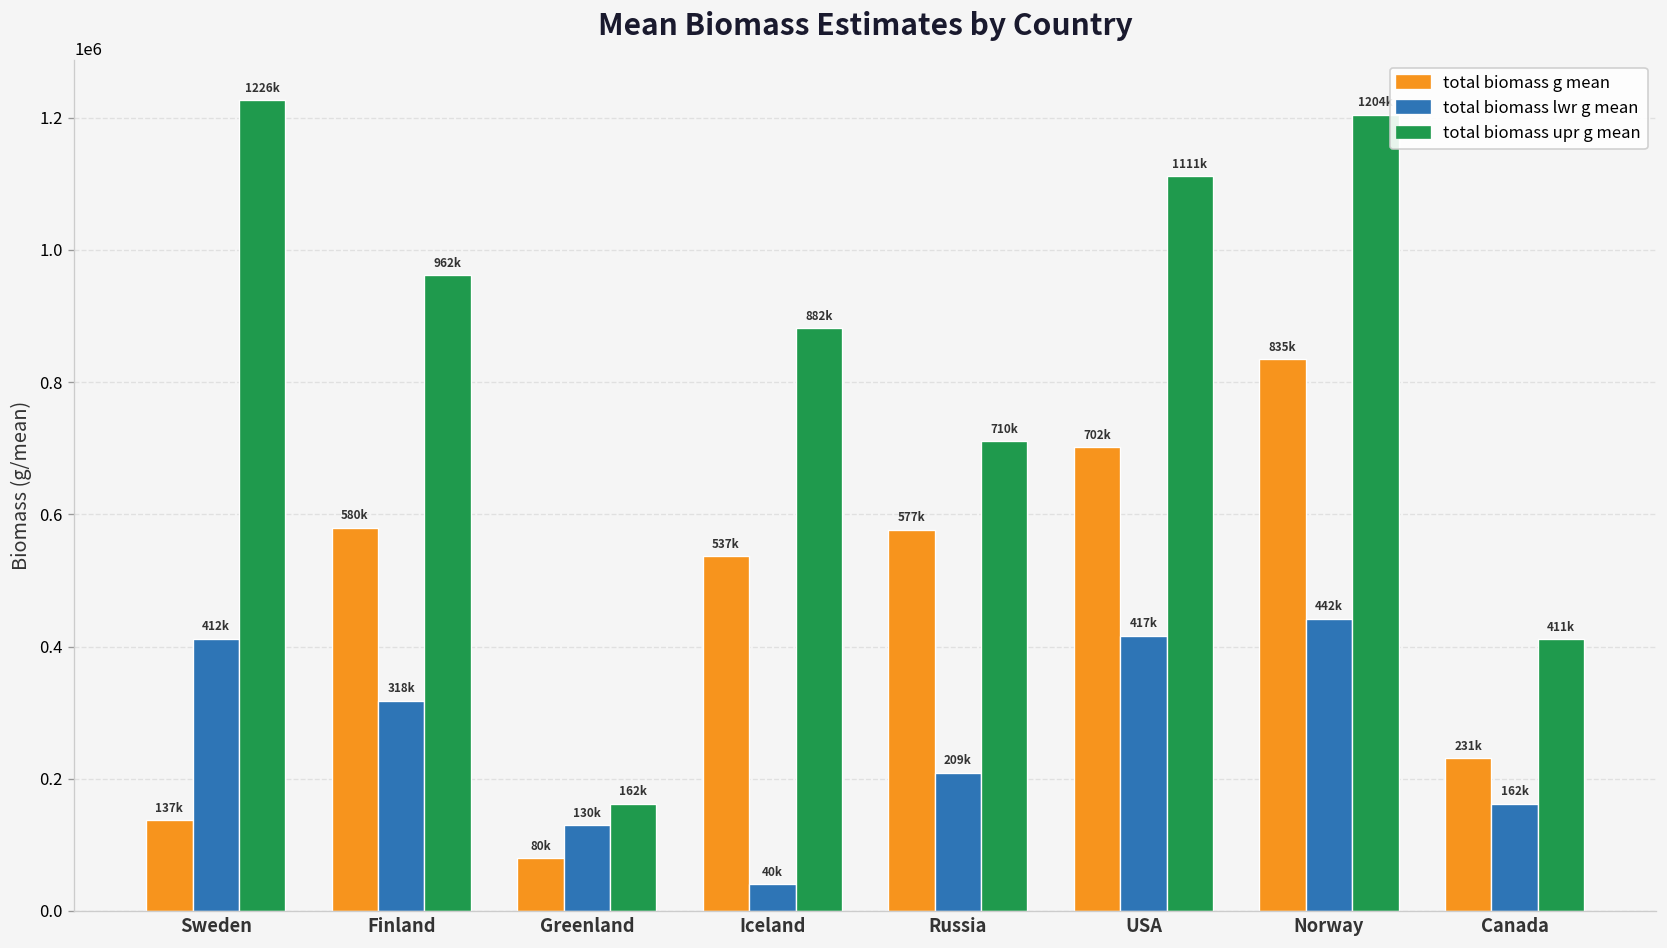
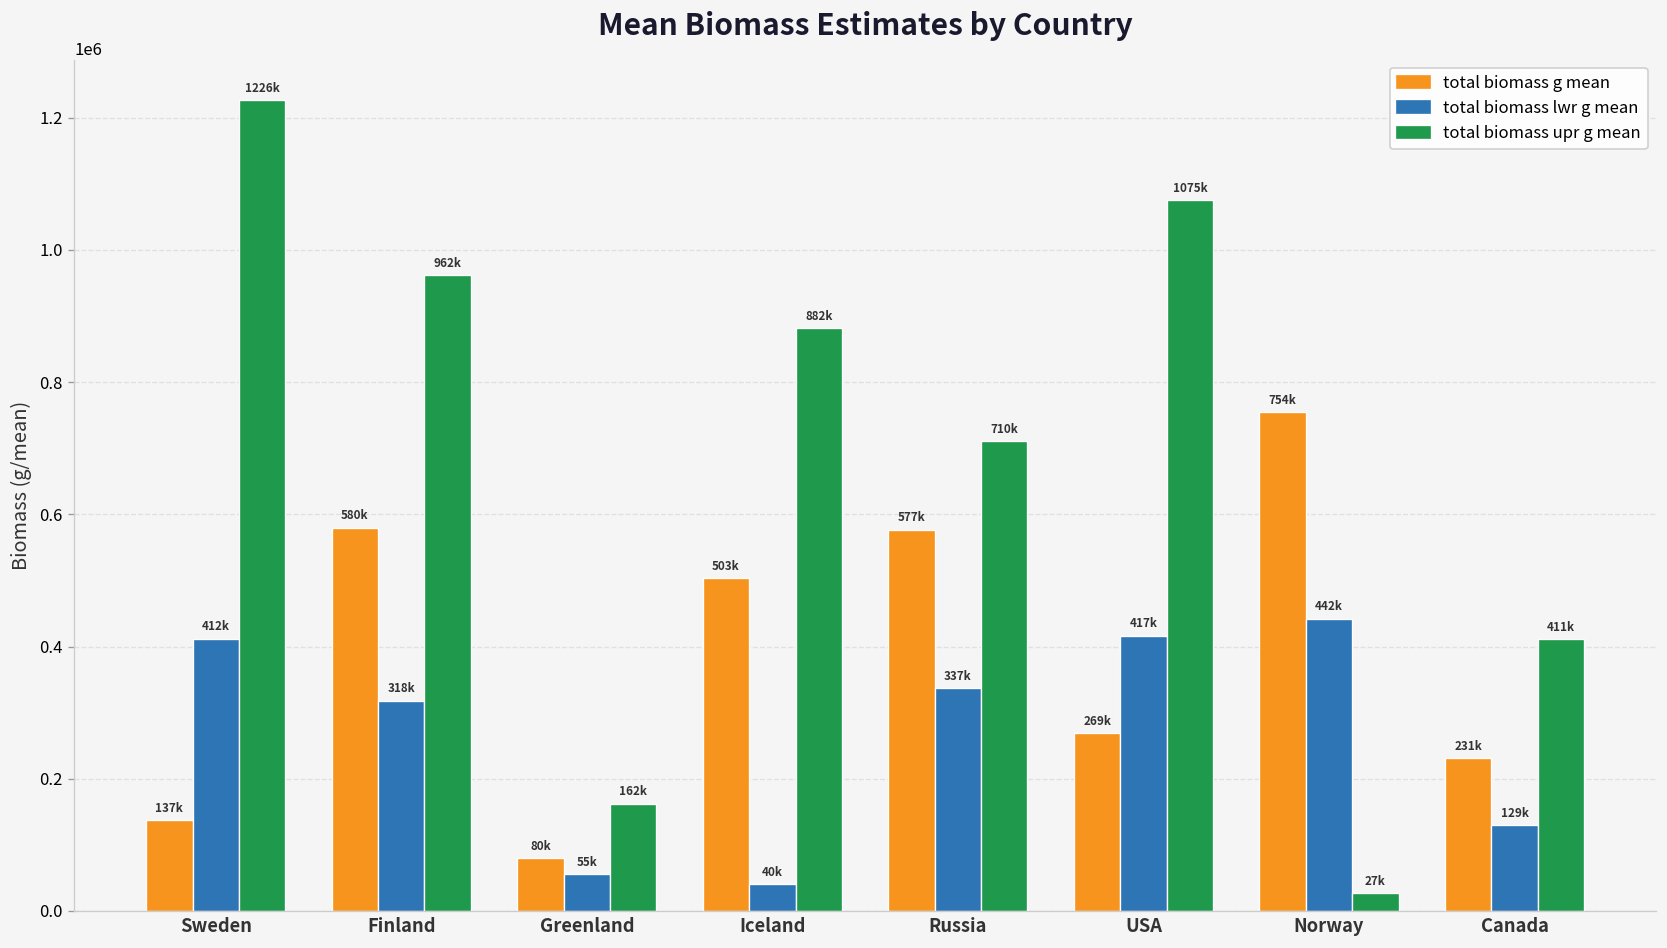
total biomass lwr g mean, Greenland: 130k -> 55k
total biomass g mean, Iceland: 537k -> 503k
total biomass lwr g mean, Russia: 209k -> 337k
total biomass g mean, USA: 702k -> 269k
total biomass upr g mean, USA: 1111k -> 1075k
total biomass g mean, Norway: 835k -> 754k
total biomass upr g mean, Norway: 1204k -> 27k
total biomass lwr g mean, Canada: 162k -> 129k
